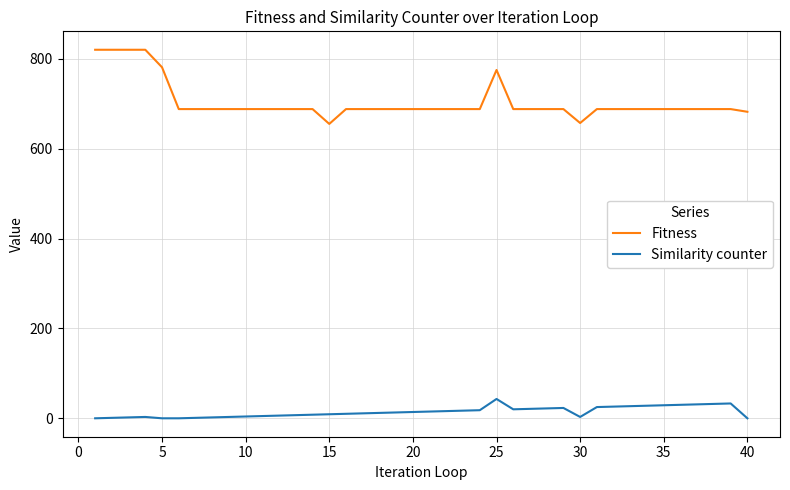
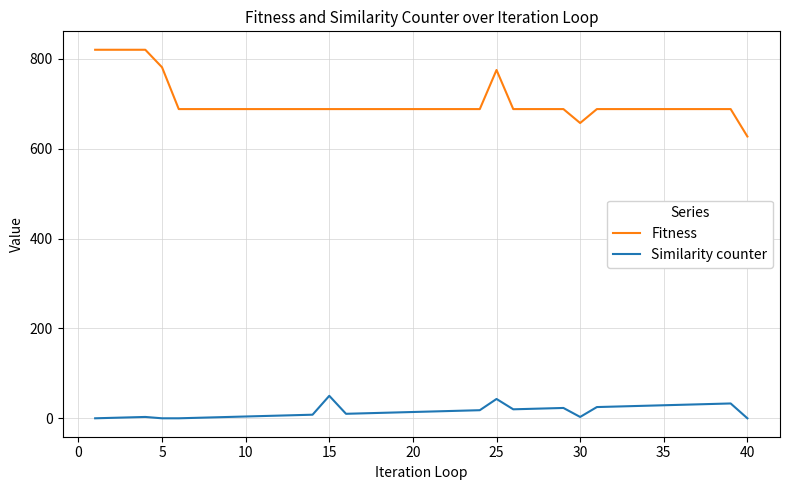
Fitness, 15: 660 -> 690
Similarity counter, 15: 10 -> 50
Fitness, 40: 680 -> 630
